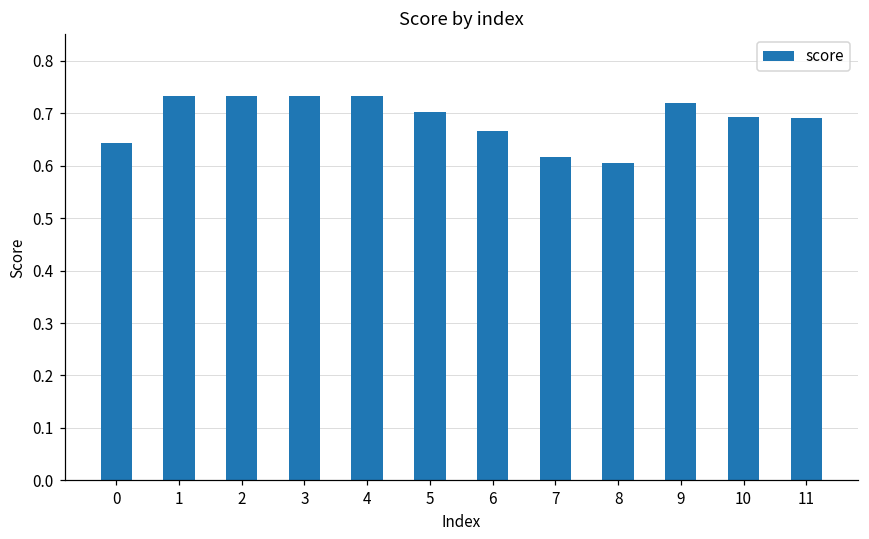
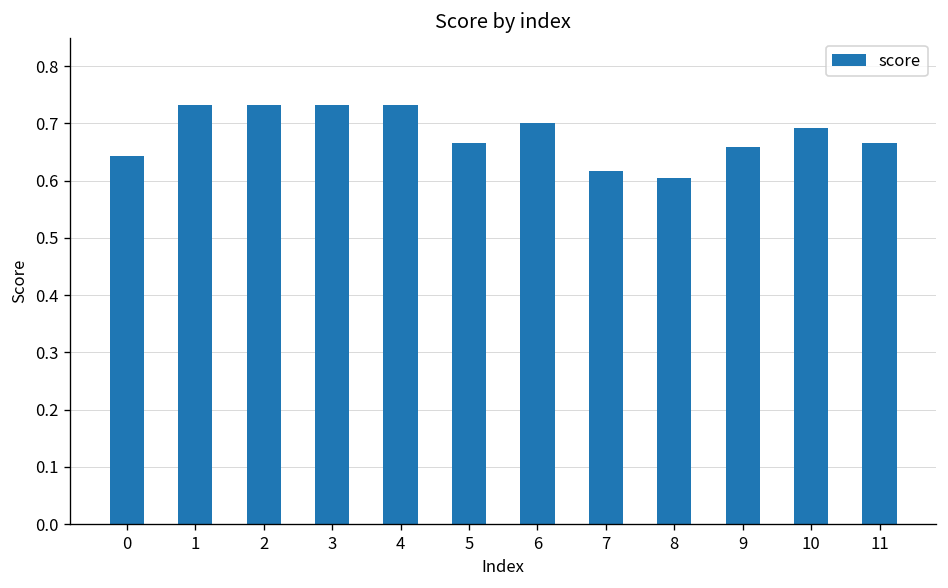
5: 0.70 -> 0.67
6: 0.67 -> 0.70
9: 0.72 -> 0.66
11: 0.69 -> 0.67
